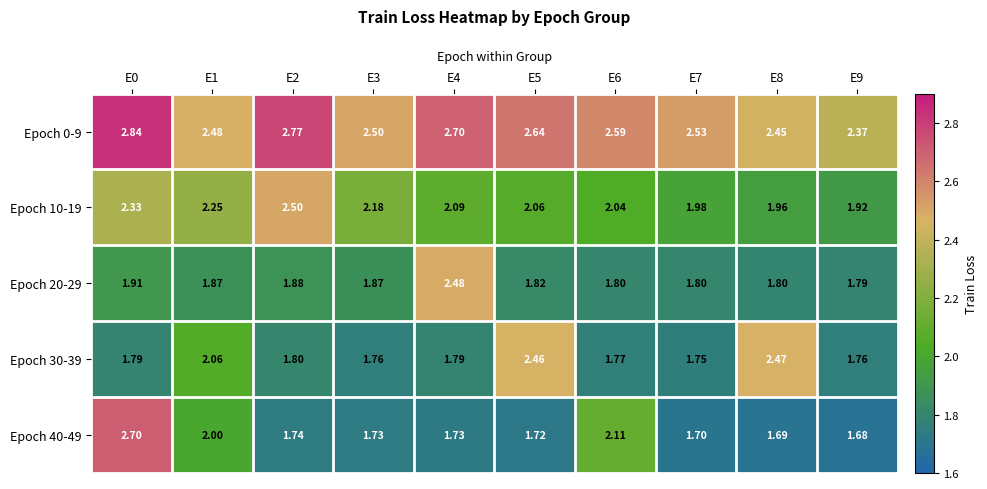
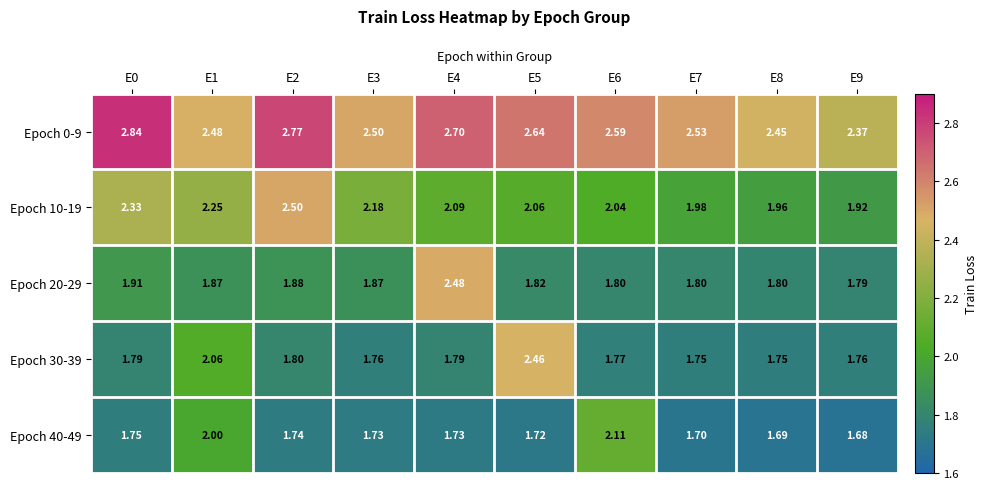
Epoch 30-39, E8: 2.47 -> 1.75
Epoch 40-49, E0: 2.70 -> 1.75
